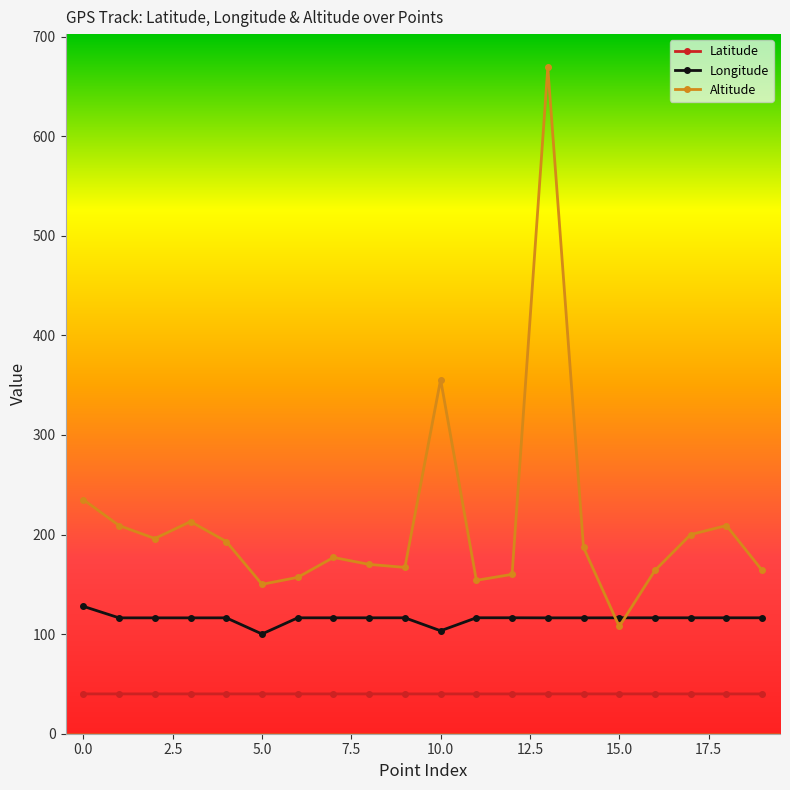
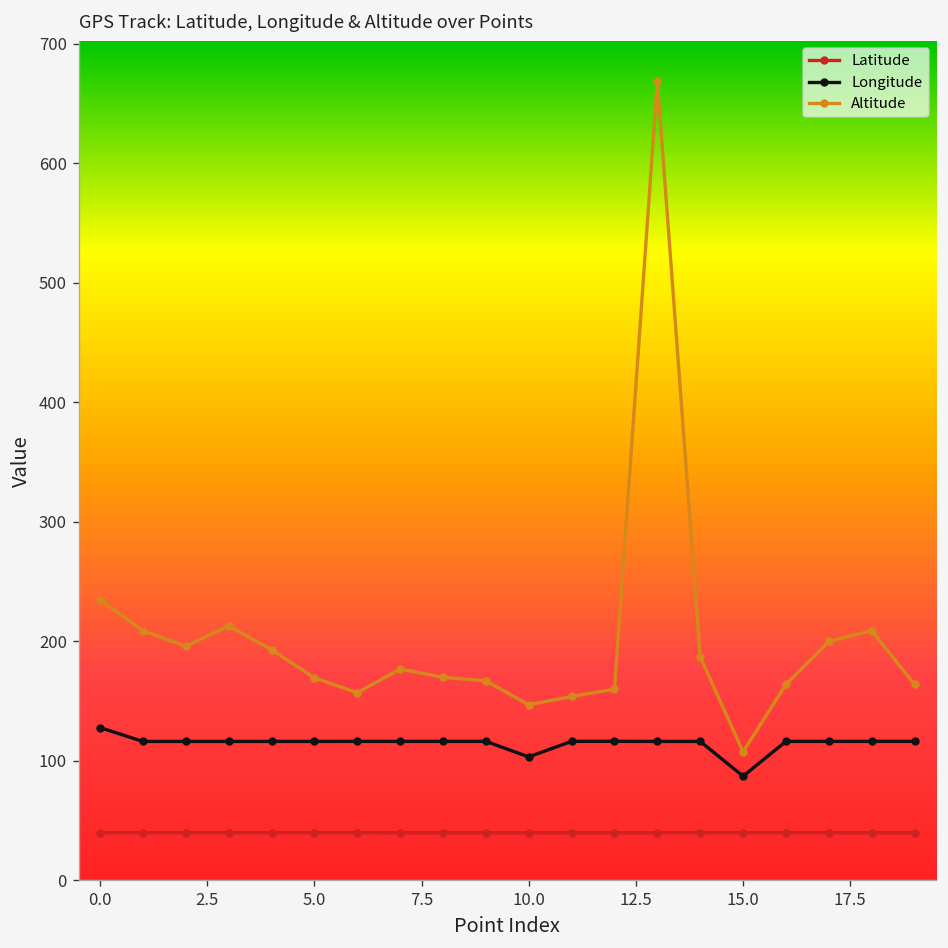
Longitude, 5.0: 100 -> 120
Altitude, 5.0: 150 -> 170
Altitude, 10.0: 360 -> 150
Longitude, 15.0: 120 -> 90
